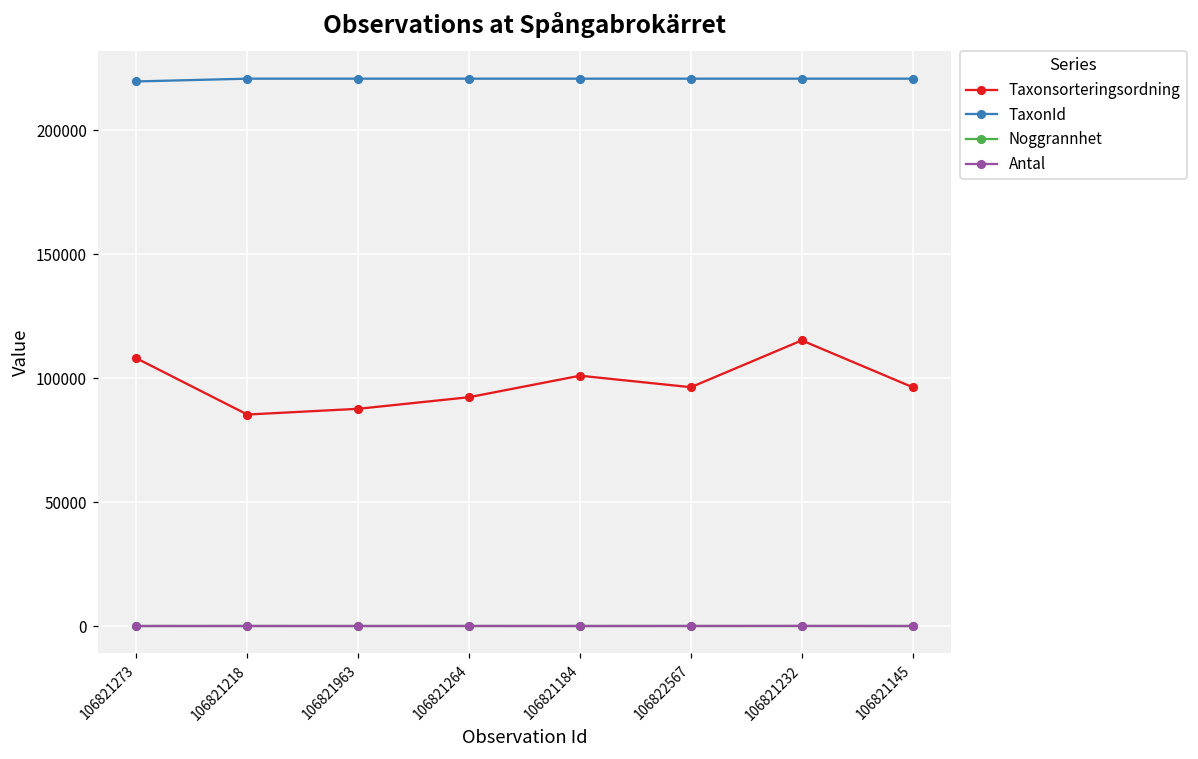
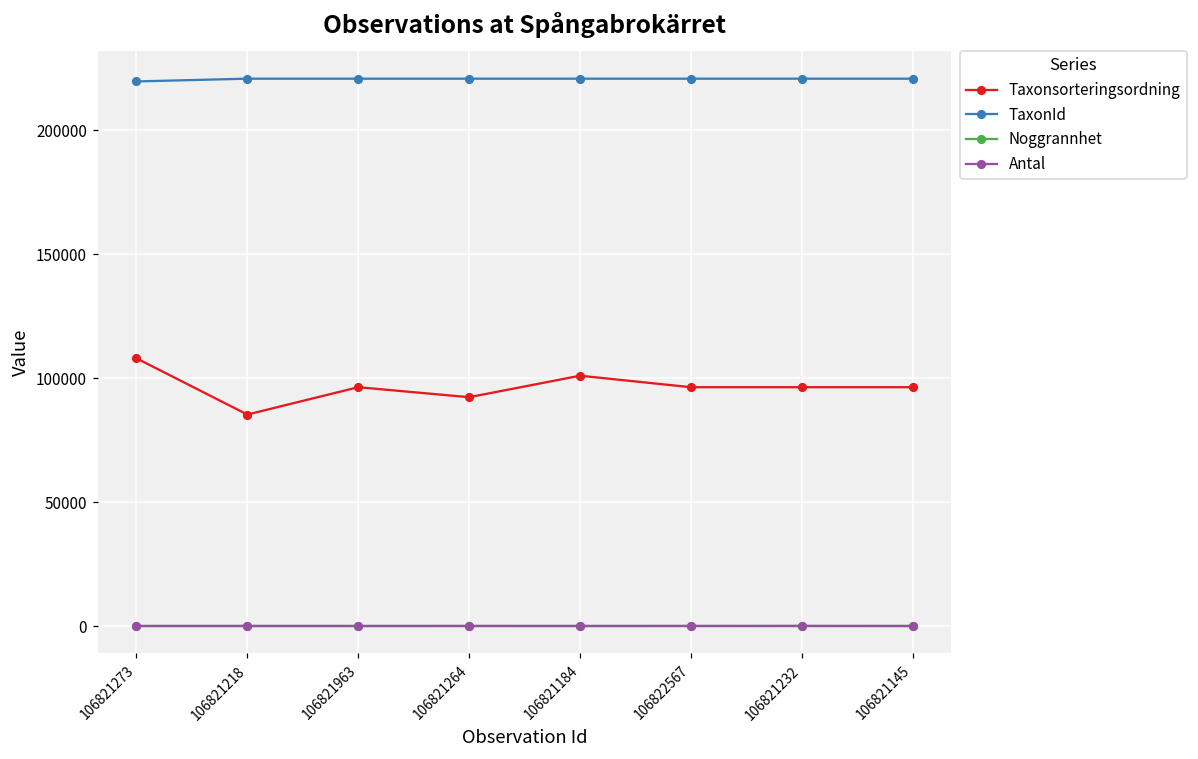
Taxonsorteringsordning, 106821963: 88000 -> 96000
Taxonsorteringsordning, 106821232: 115000 -> 96000
